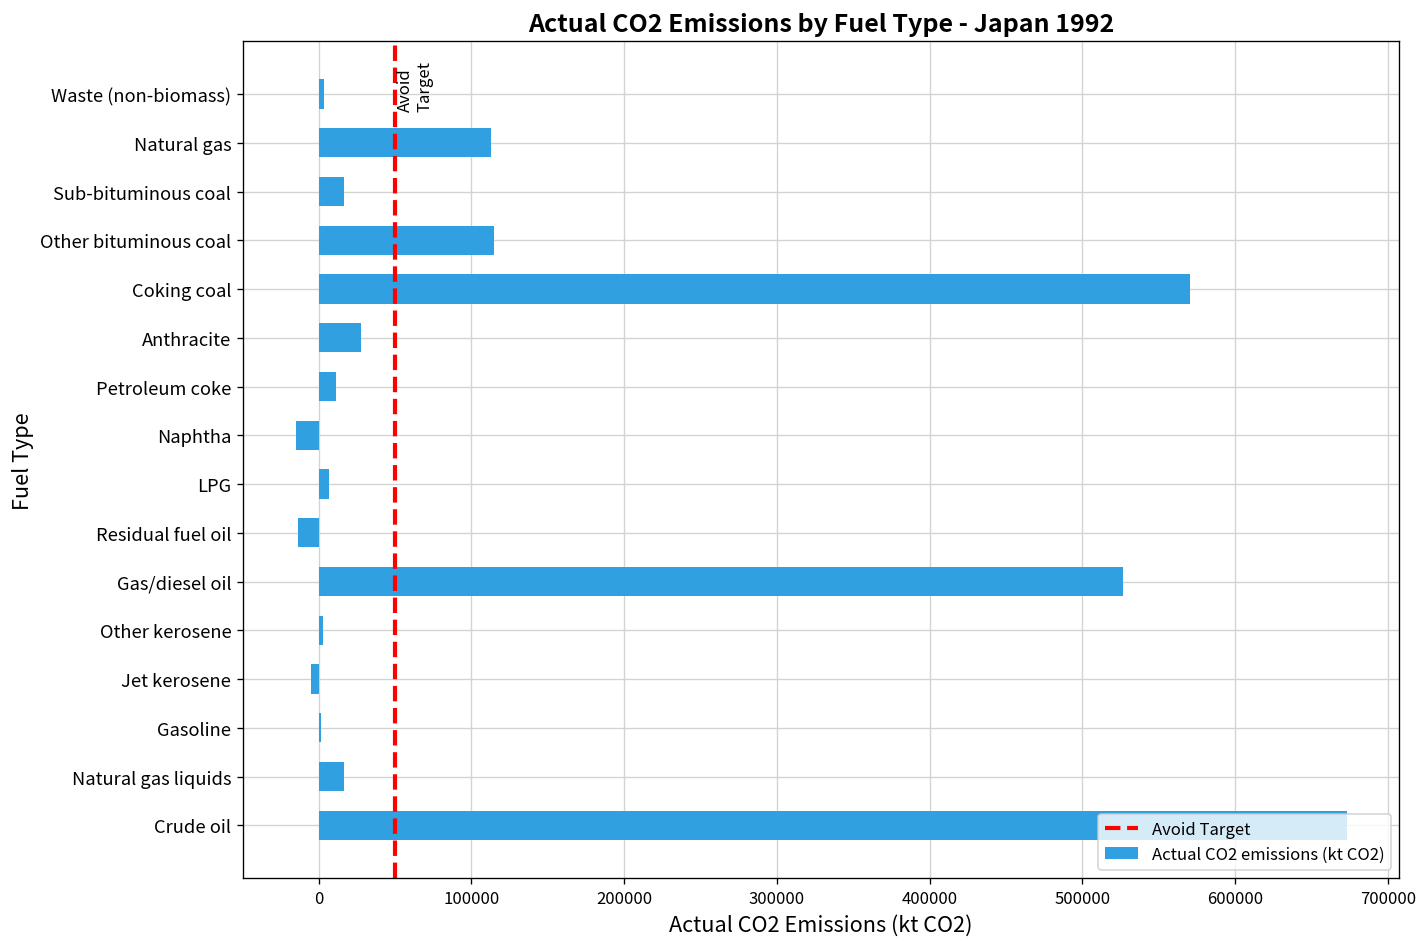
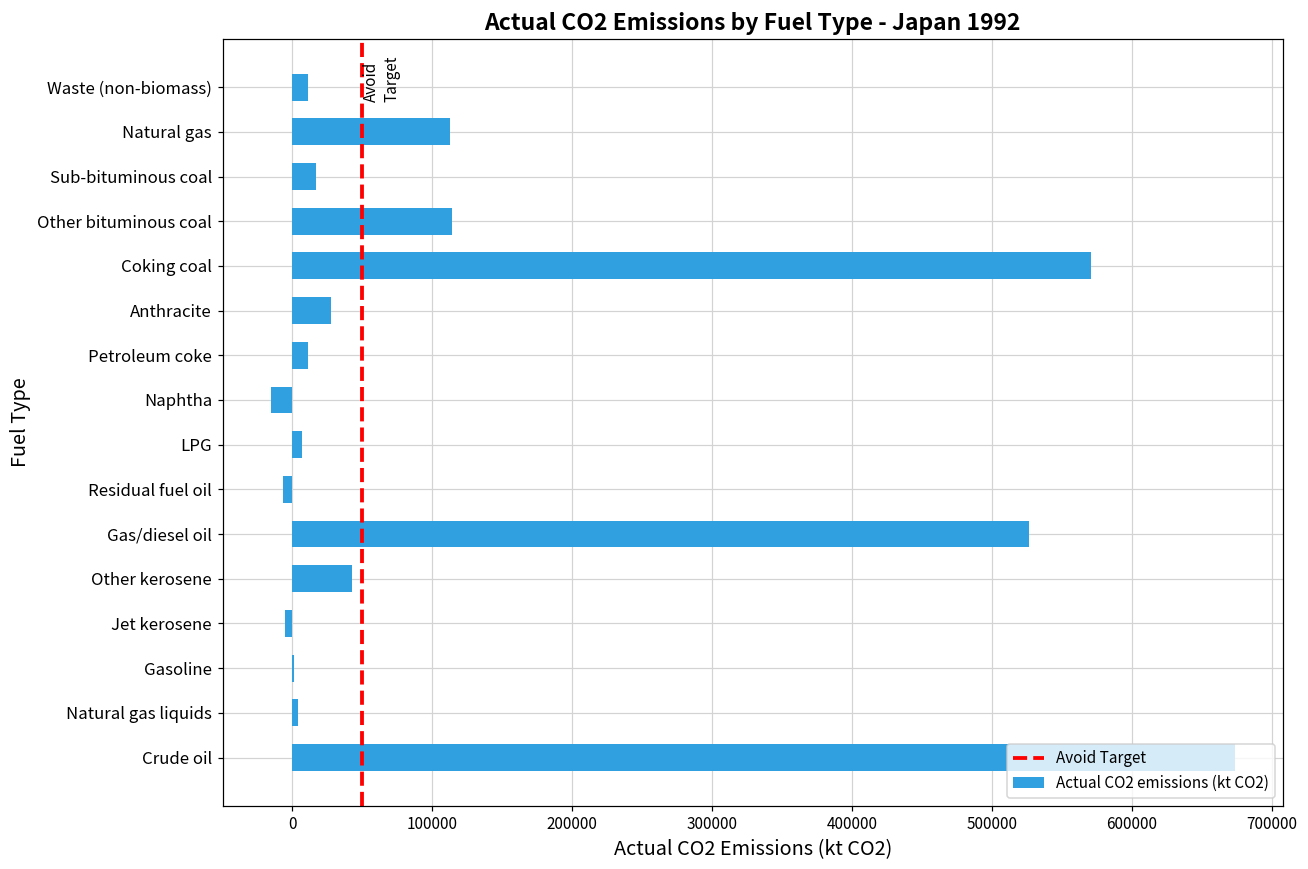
Waste (non-biomass): 4000 -> 12000
Residual fuel oil: -13000 -> -7000
Other kerosene: 3000 -> 43000
Natural gas liquids: 17000 -> 5000
